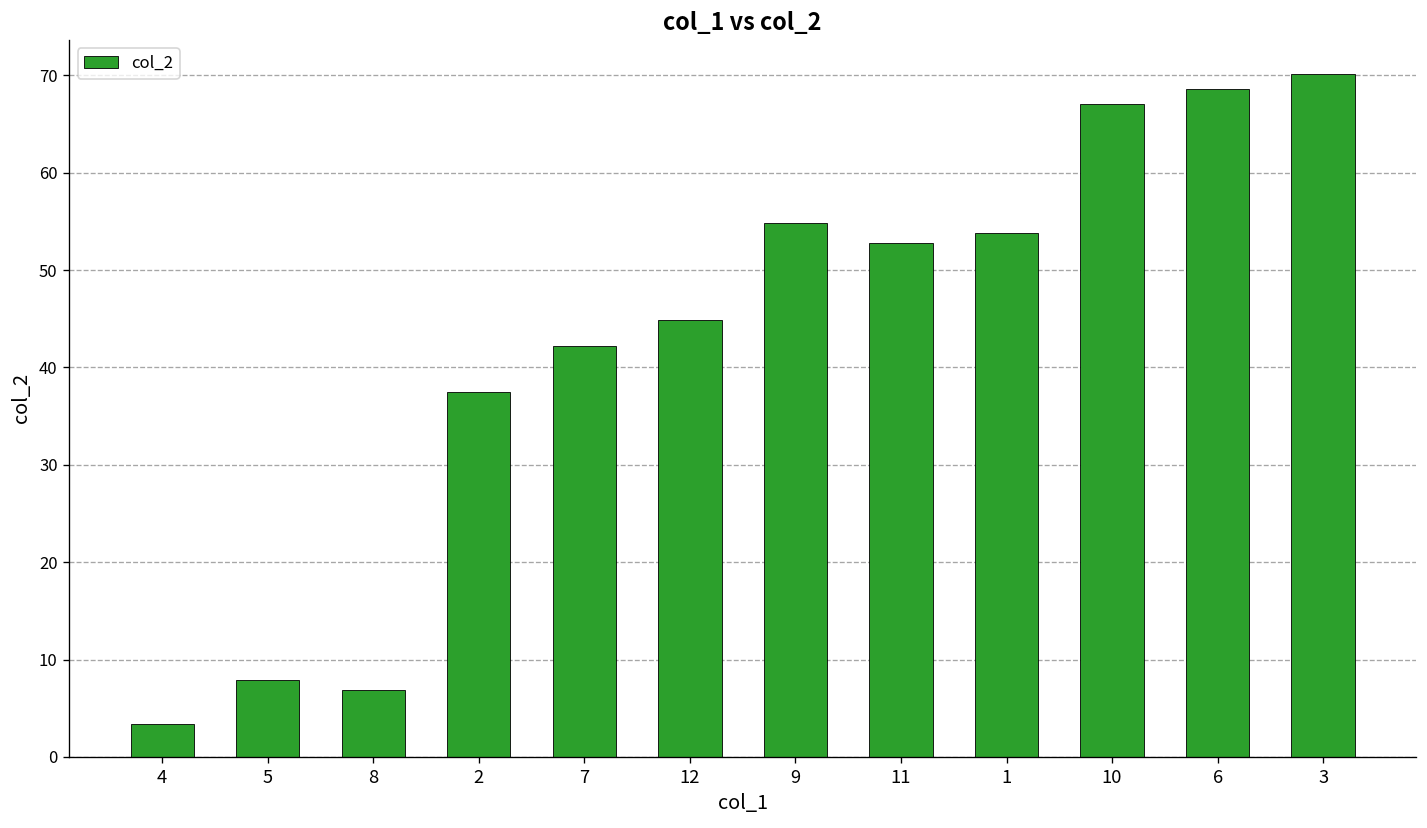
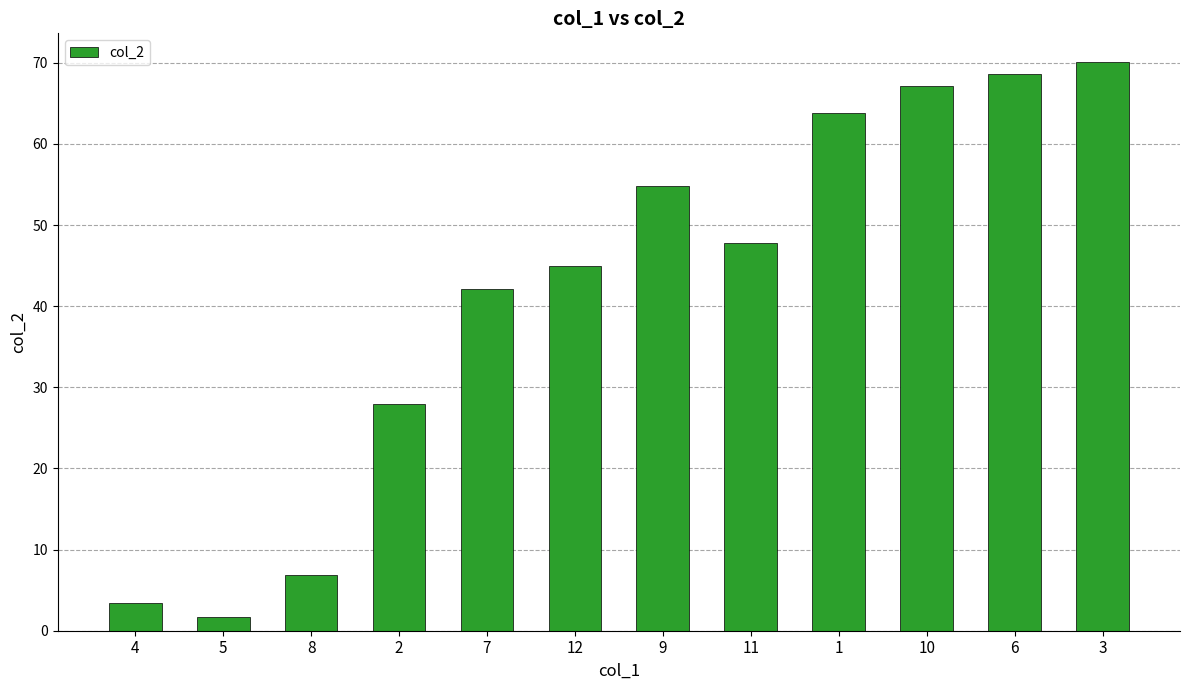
5: 8 -> 2
2: 37 -> 28
11: 53 -> 48
1: 54 -> 64
